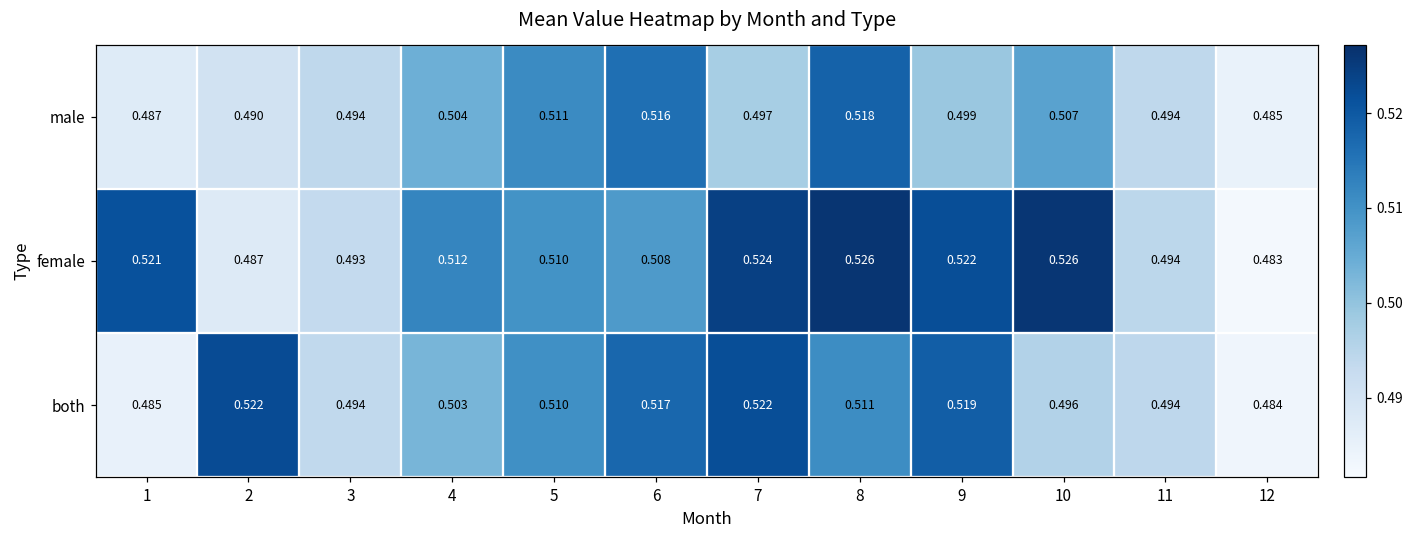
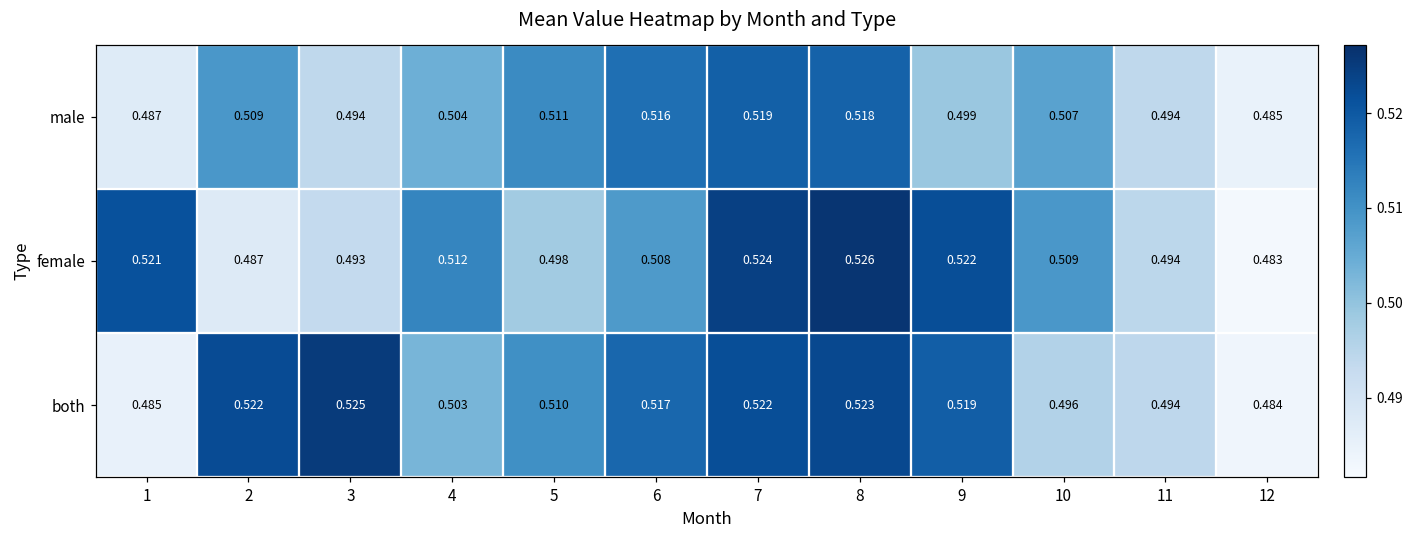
male, 2: 0.490 -> 0.509
male, 7: 0.497 -> 0.519
female, 5: 0.510 -> 0.498
female, 10: 0.526 -> 0.509
both, 3: 0.494 -> 0.525
both, 8: 0.511 -> 0.523
